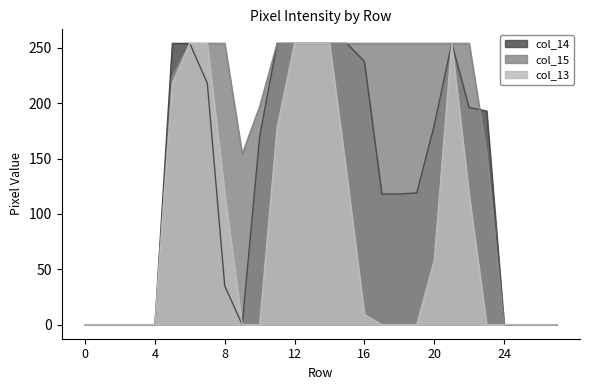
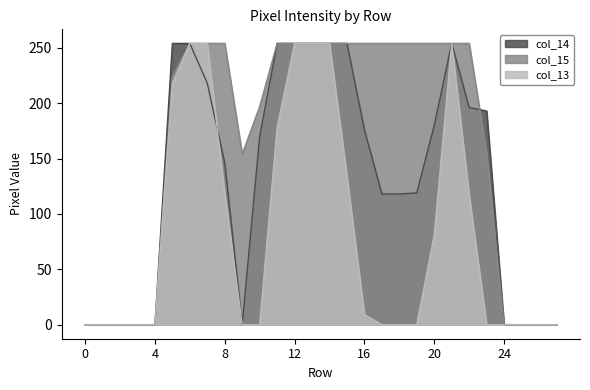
col_14, 8: 35 -> 146
col_14, 16: 238 -> 176
col_13, 20: 58 -> 81
